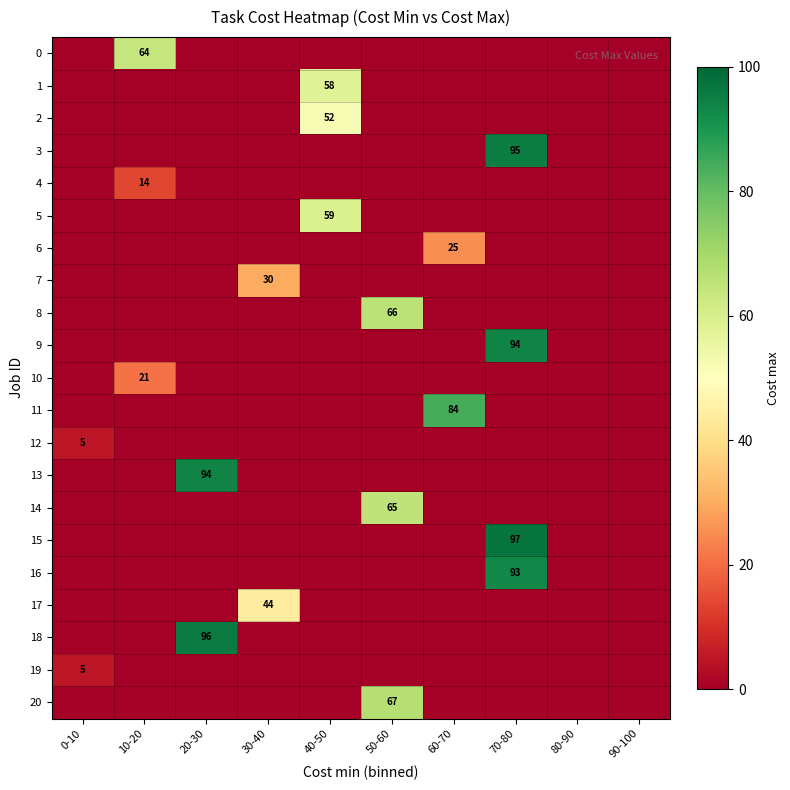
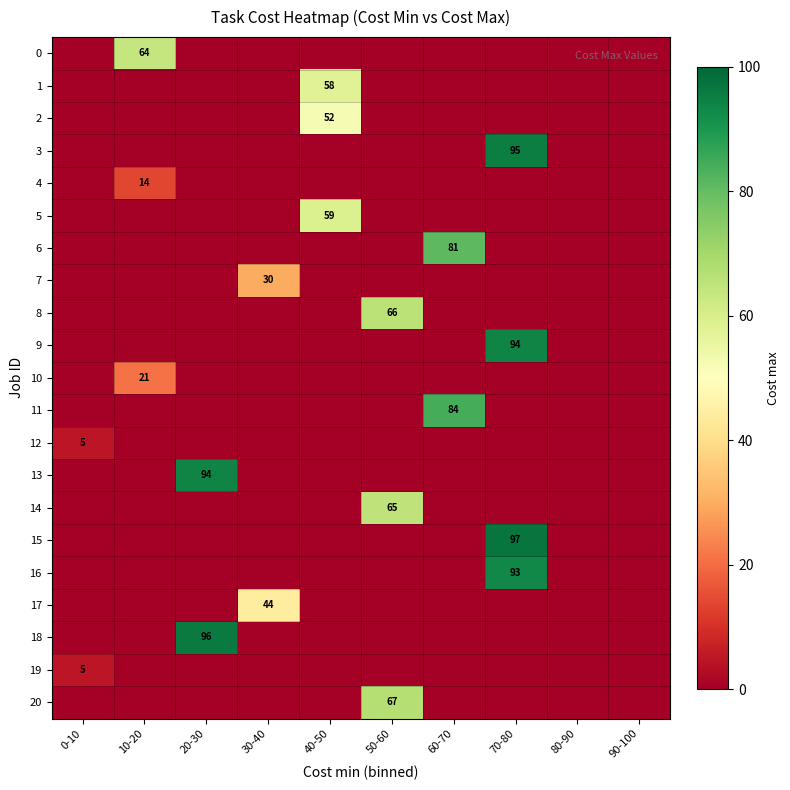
6, 60-70: 25 -> 81
